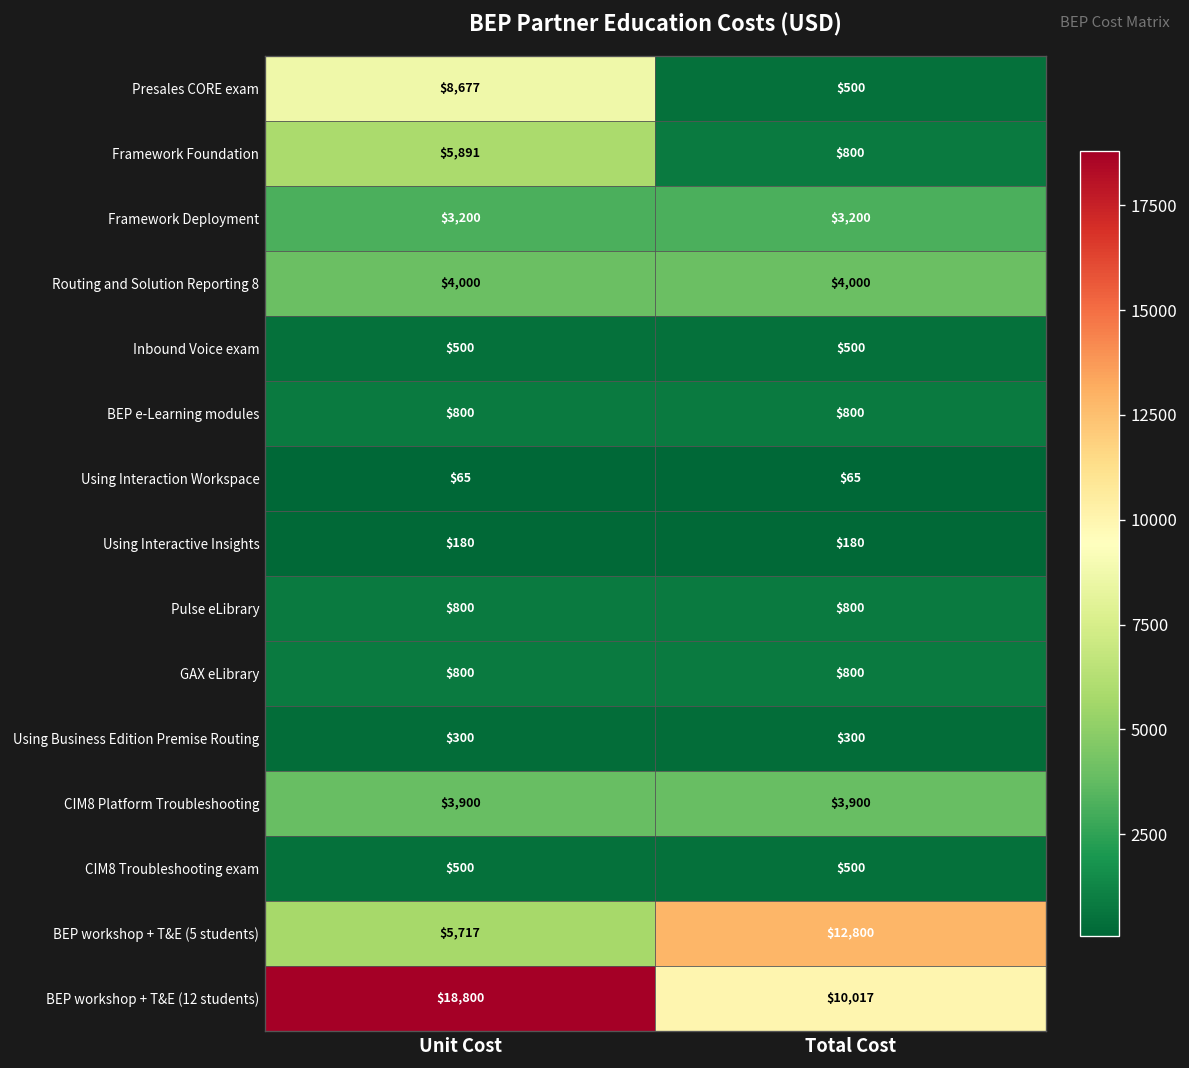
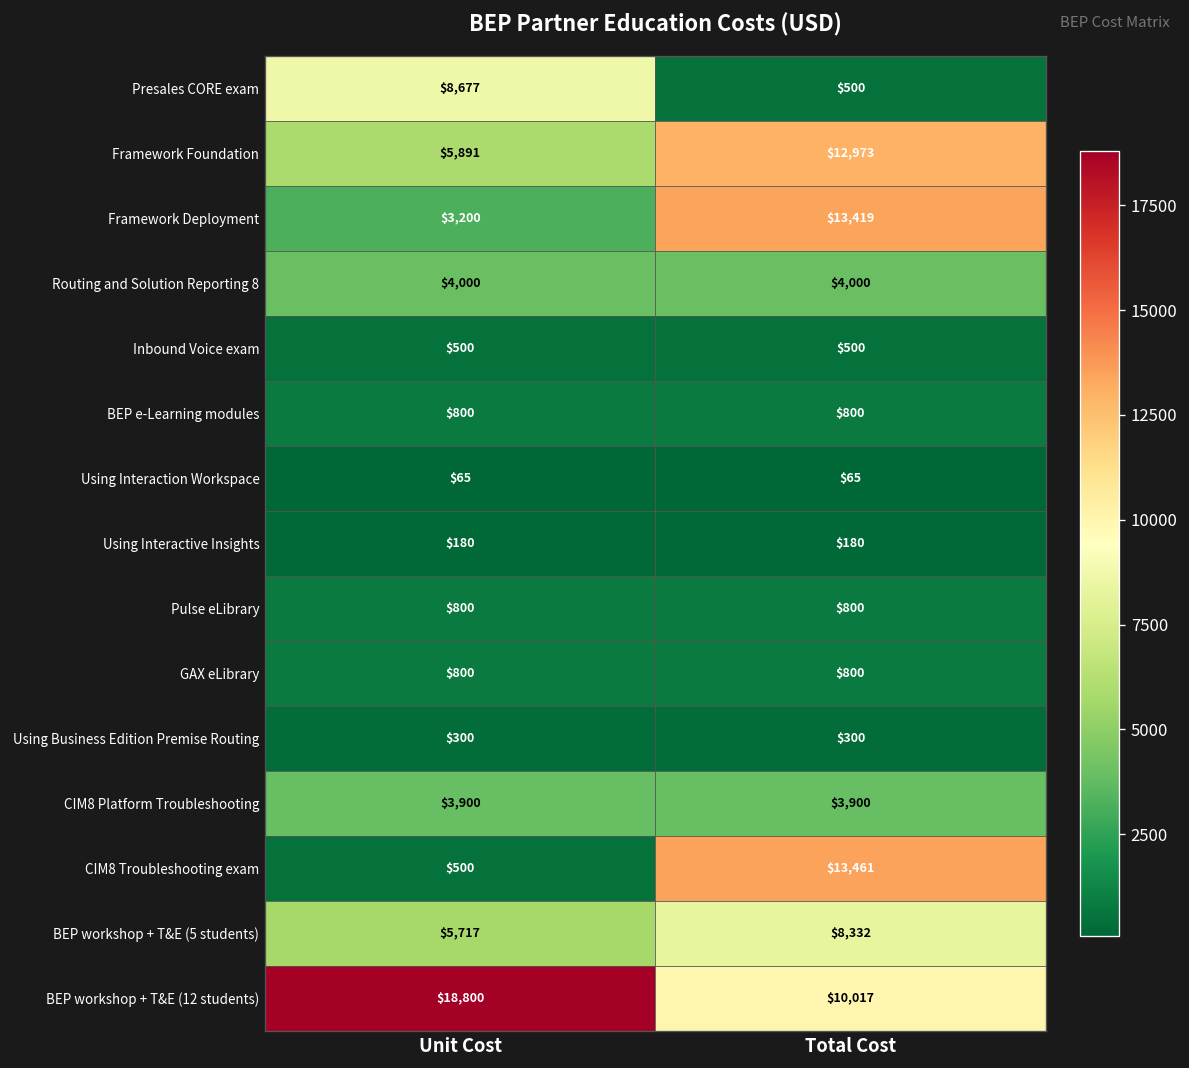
Framework Foundation, Total Cost: $800 -> $12,973
Framework Deployment, Total Cost: $3,200 -> $13,419
CIM8 Troubleshooting exam, Total Cost: $500 -> $13,461
BEP workshop + T&E (5 students), Total Cost: $12,800 -> $8,332
